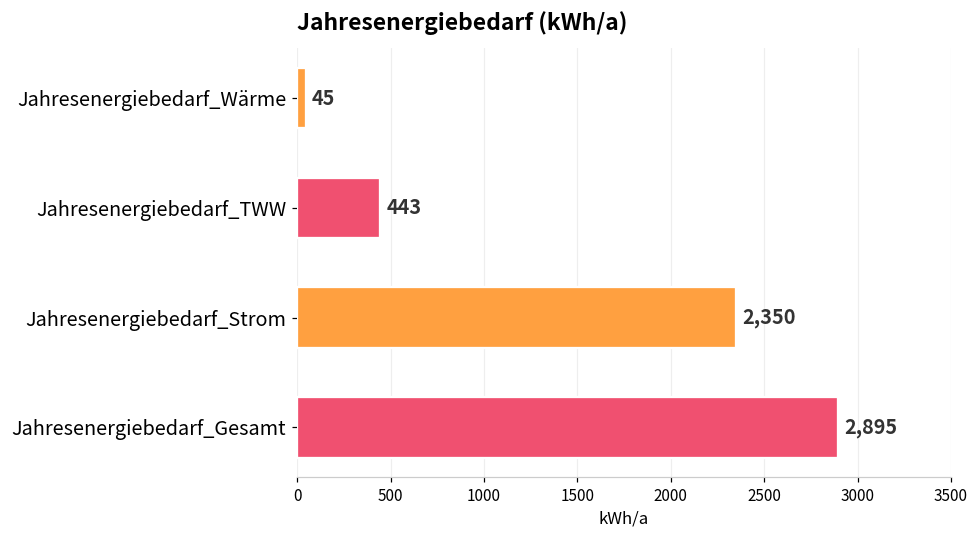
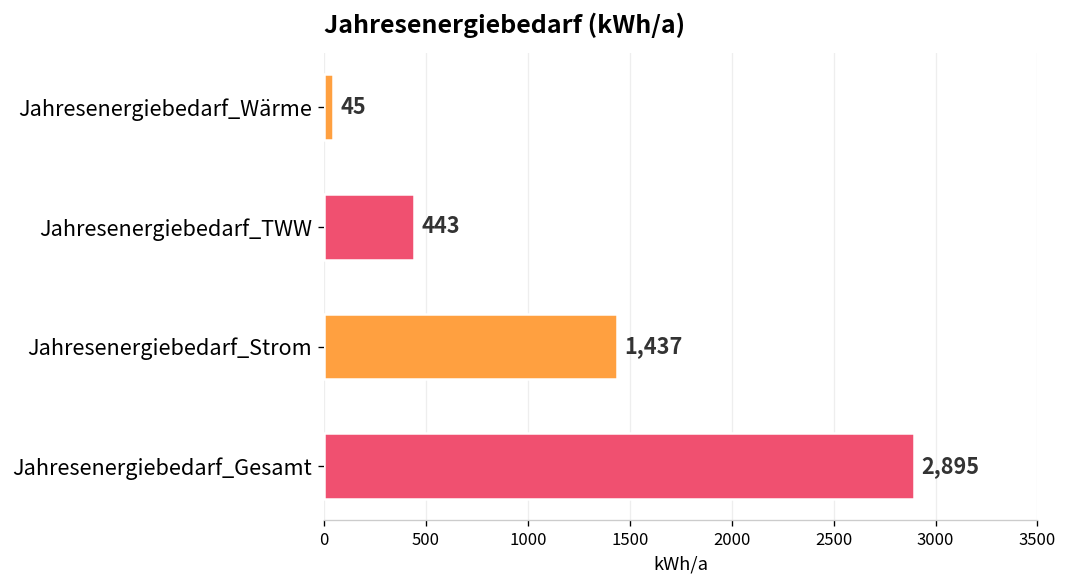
Jahresenergiebedarf_Strom: 2,350 -> 1,437
